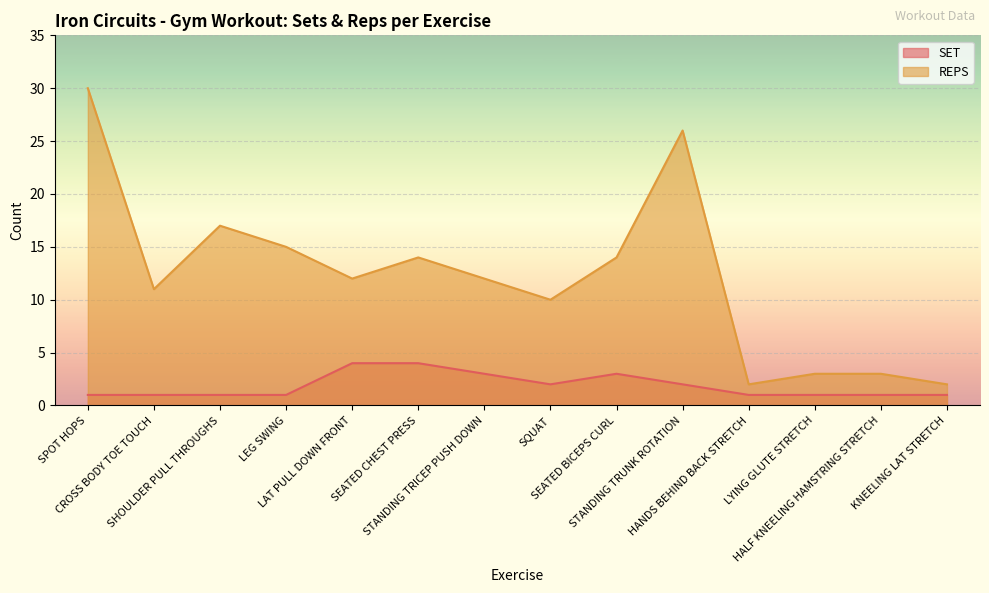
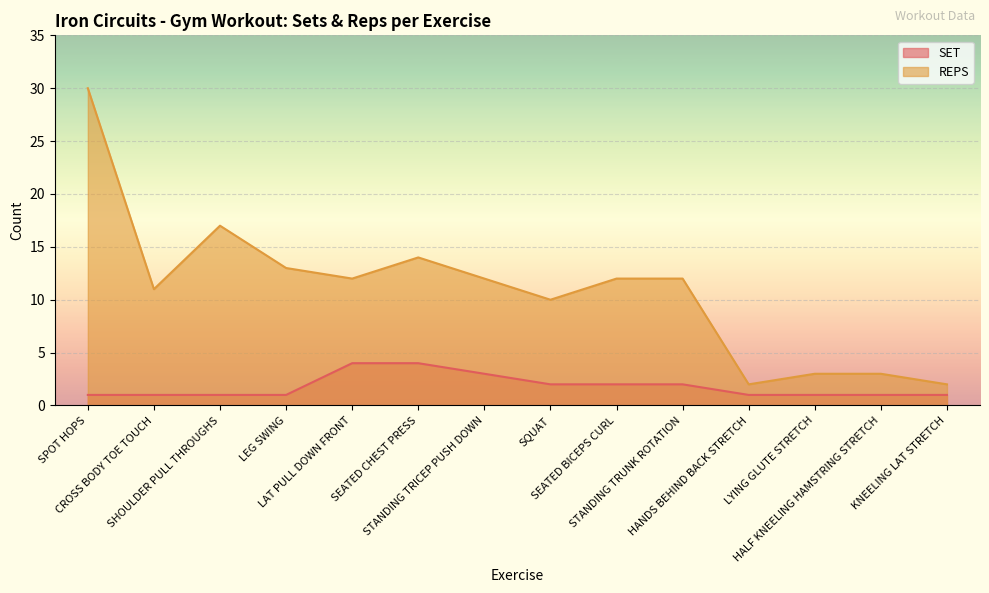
REPS, LEG SWING: 15 -> 13
SET, SEATED BICEPS CURL: 3 -> 2
REPS, SEATED BICEPS CURL: 14 -> 12
REPS, STANDING TRUNK ROTATION: 26 -> 12
